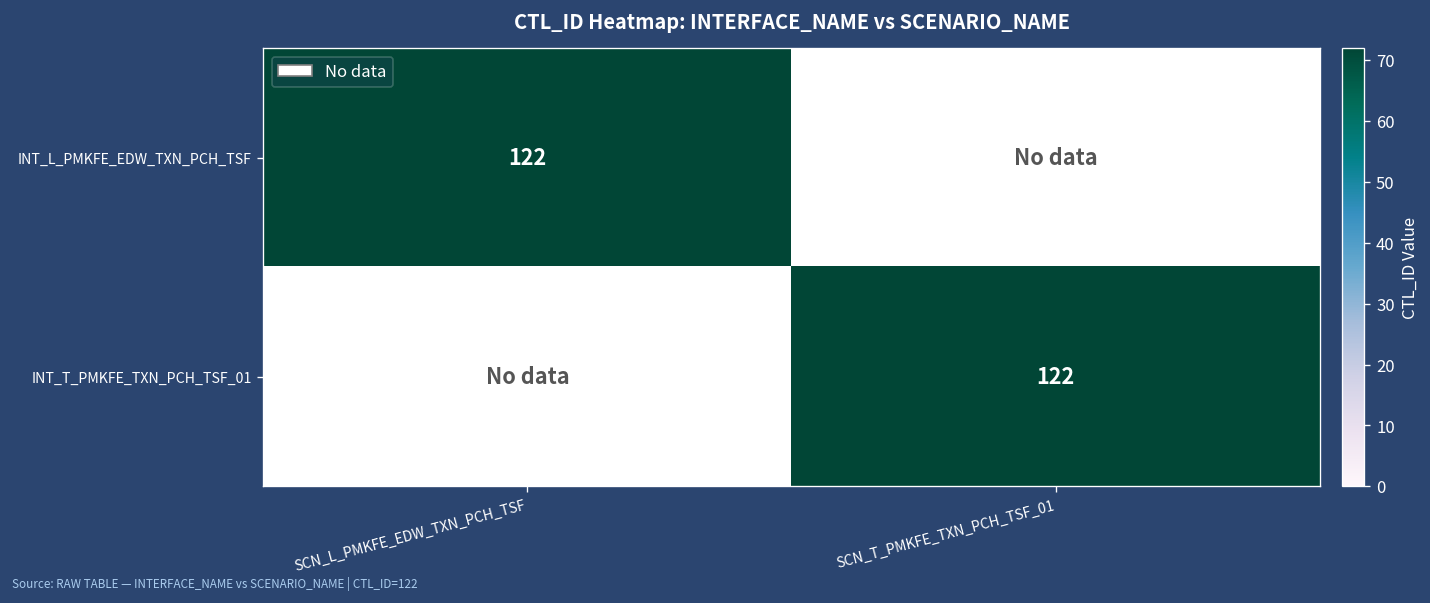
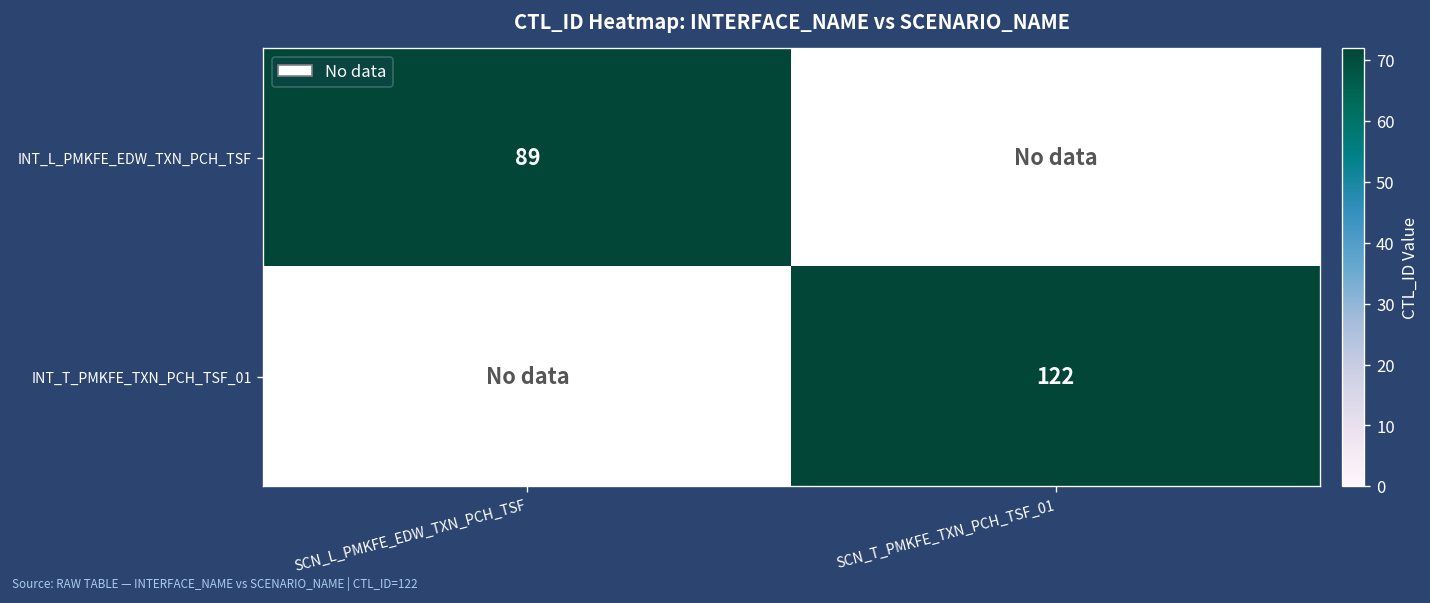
INT_L_PMKFE_EDW_TXN_PCH_TSF, SCN_L_PMKFE_EDW_TXN_PCH_TSF: 122 -> 89
